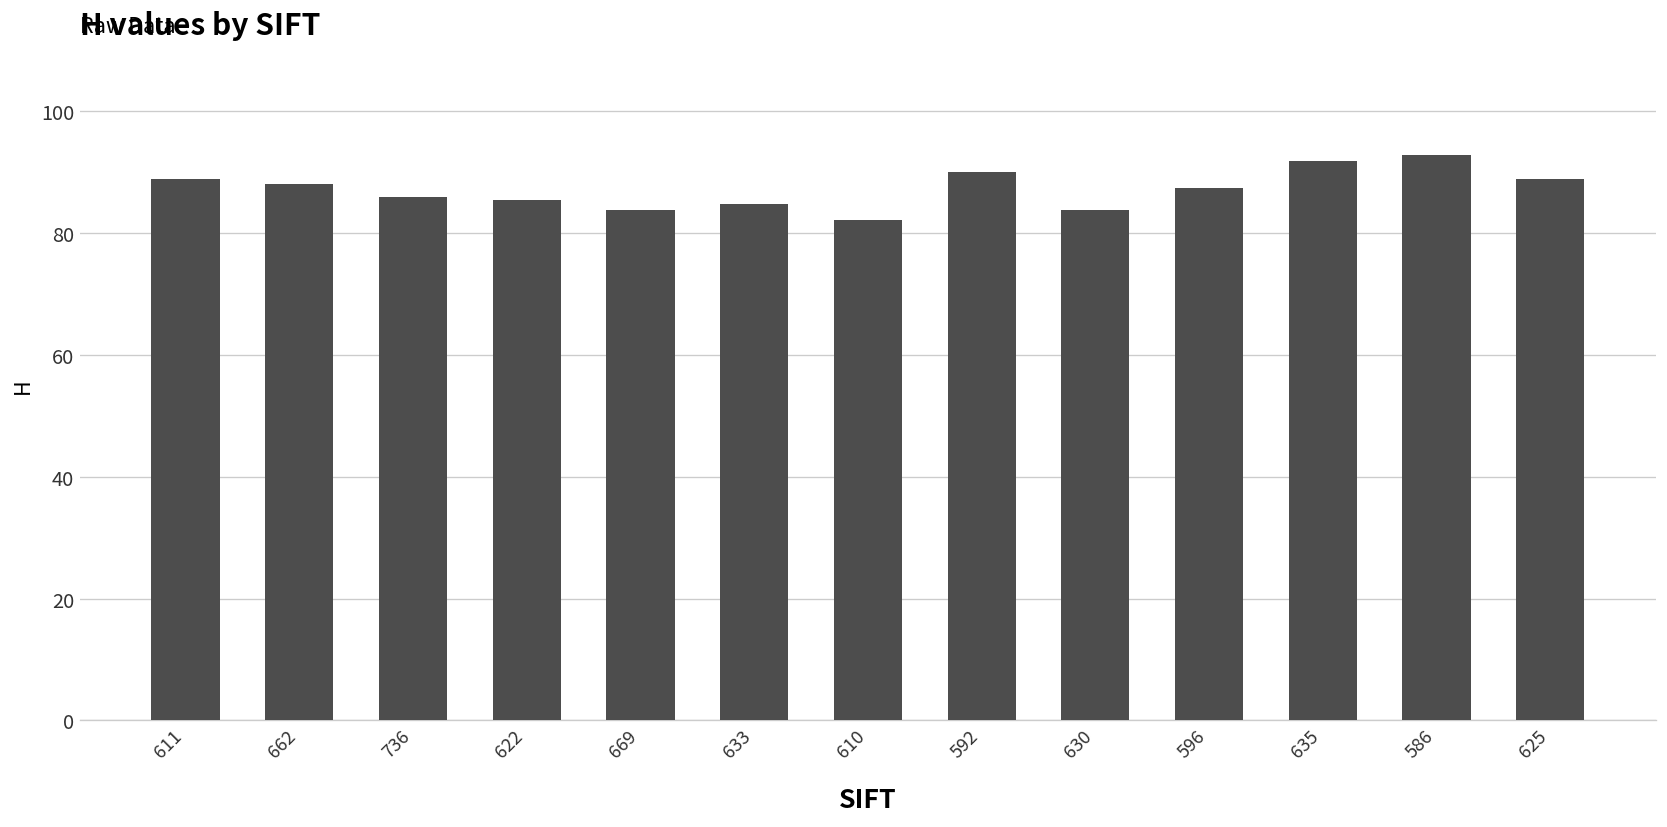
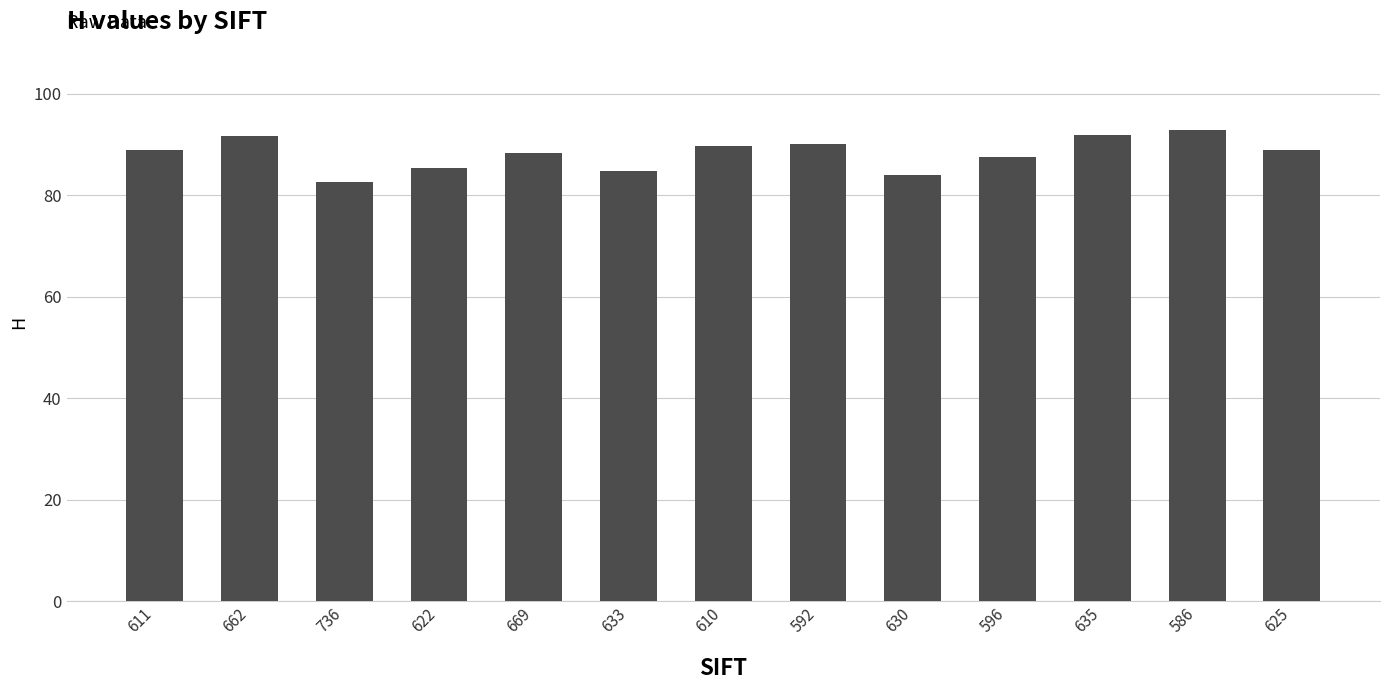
662: 88 -> 92
736: 86 -> 83
669: 84 -> 88
610: 82 -> 90
